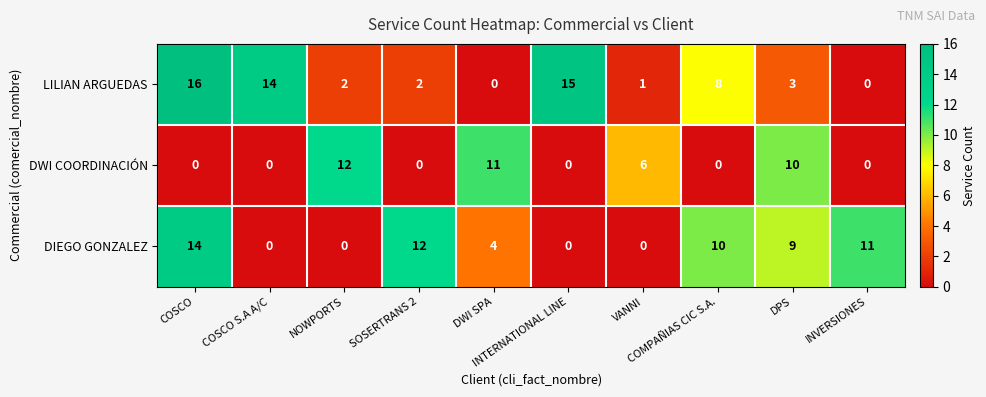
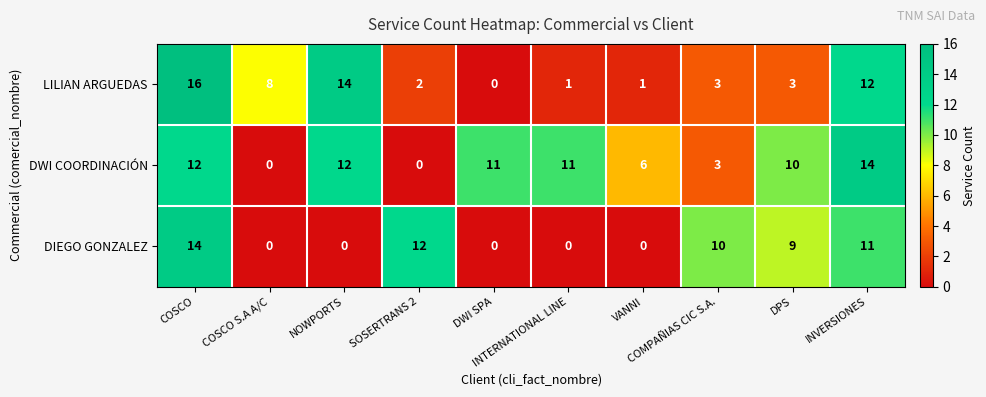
LILIAN ARGUEDAS, COSCO S.A A/C: 14 -> 8
LILIAN ARGUEDAS, NOWPORTS: 2 -> 14
LILIAN ARGUEDAS, INTERNATIONAL LINE: 15 -> 1
LILIAN ARGUEDAS, COMPAÑIAS CIC S.A.: 8 -> 3
LILIAN ARGUEDAS, INVERSIONES: 0 -> 12
DWI COORDINACIÓN, COSCO: 0 -> 12
DWI COORDINACIÓN, INTERNATIONAL LINE: 0 -> 11
DWI COORDINACIÓN, COMPAÑIAS CIC S.A.: 0 -> 3
DWI COORDINACIÓN, INVERSIONES: 0 -> 14
DIEGO GONZALEZ, DWI SPA: 4 -> 0
